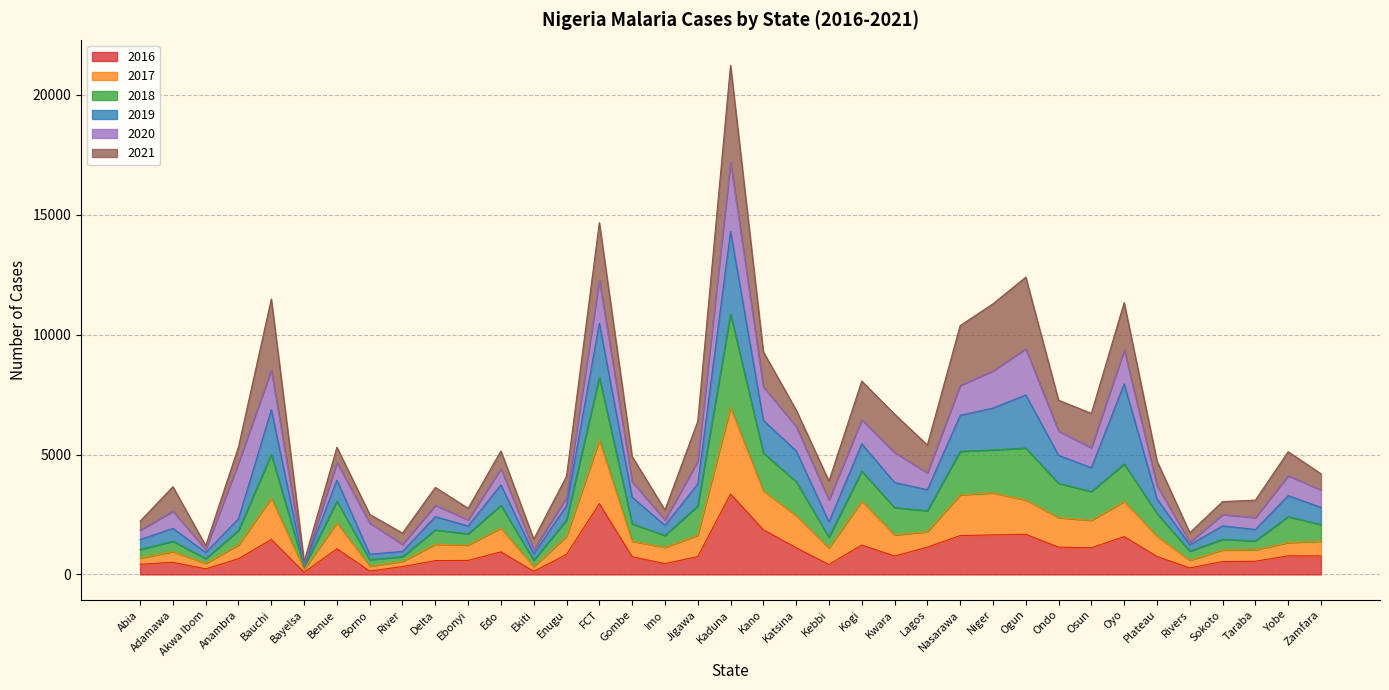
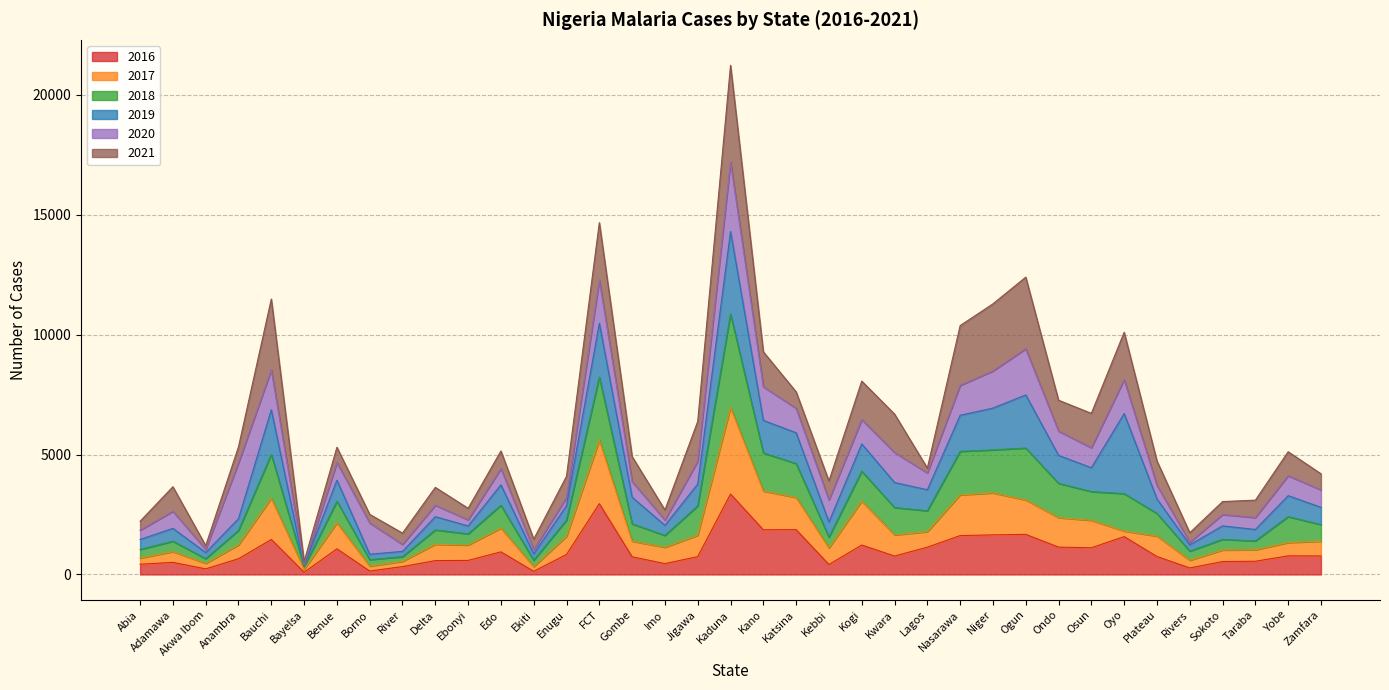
2016, Katsina: 1100 -> 1900
2021, Lagos: 1200 -> 200
2017, Oyo: 1500 -> 200
